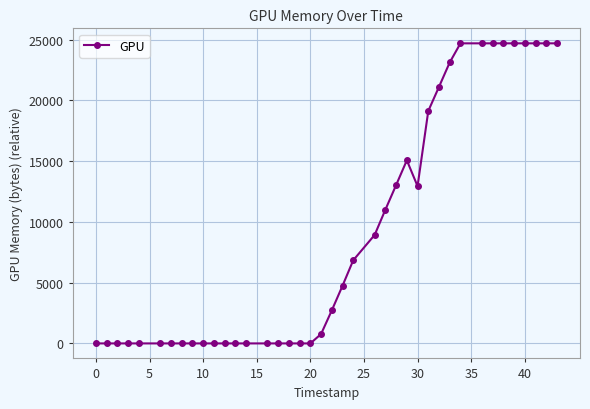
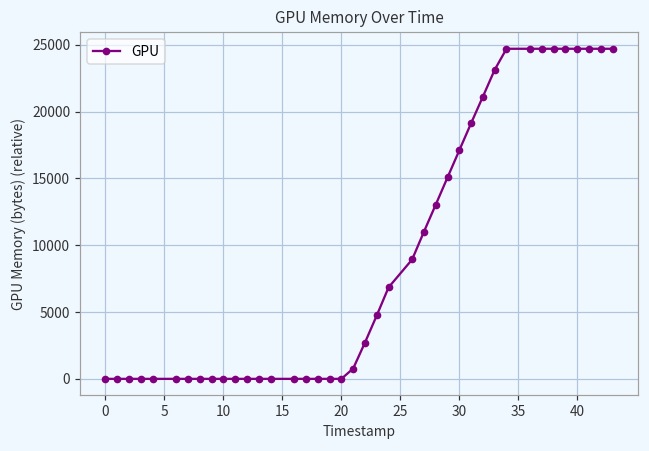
30: 12900 -> 17100
